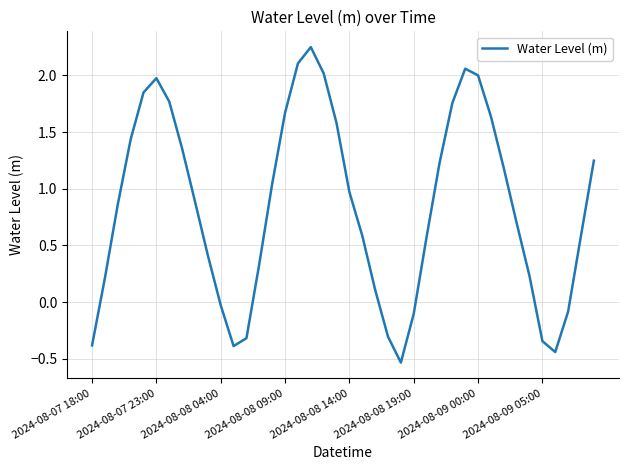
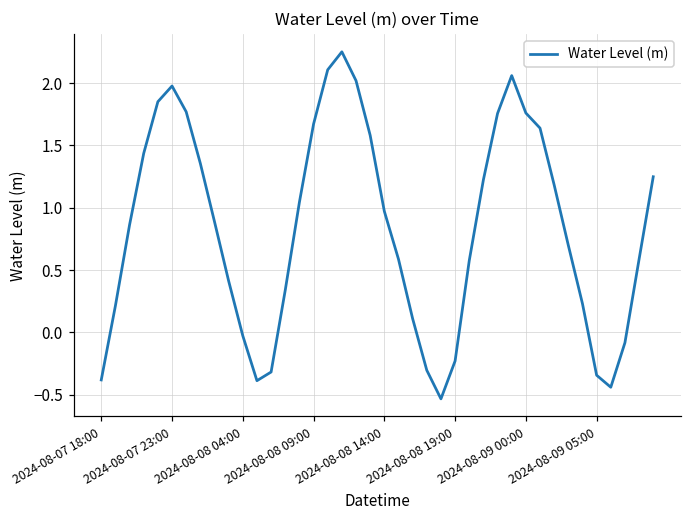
2024-08-08 19:00: -0.10 -> -0.23
2024-08-09 00:00: 2.00 -> 1.76
